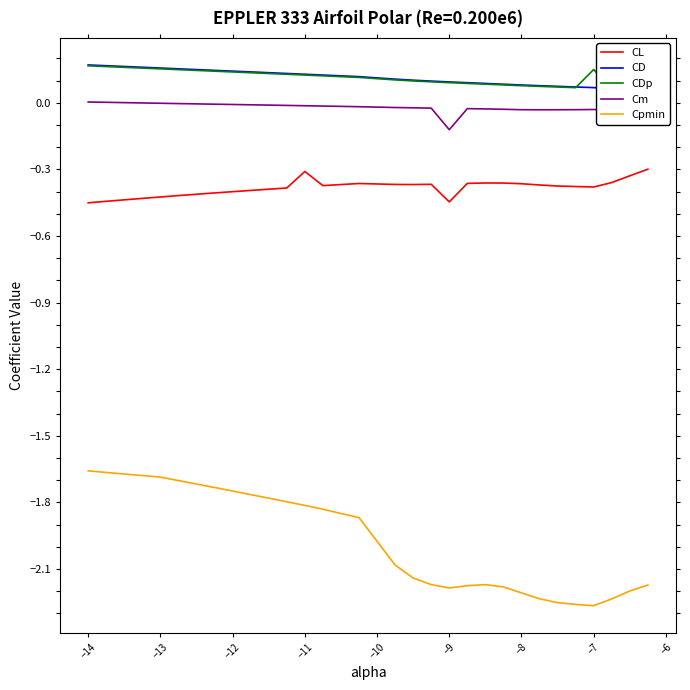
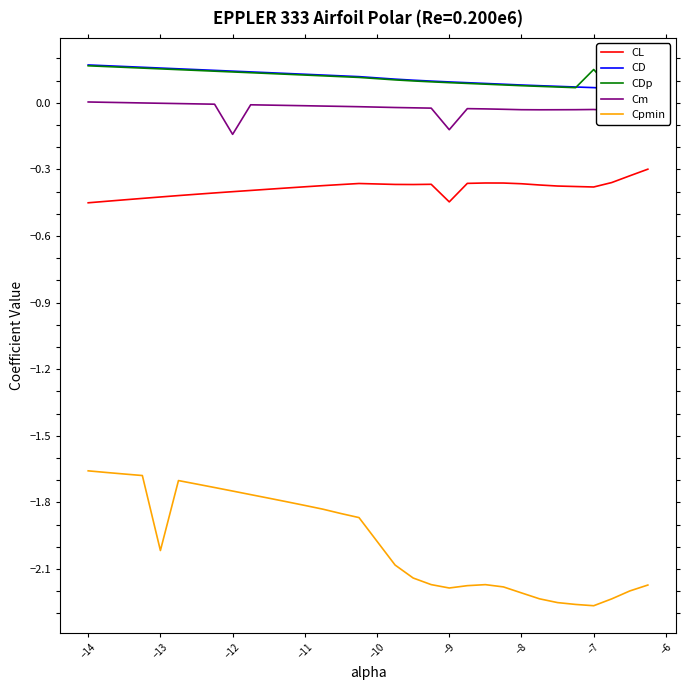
Cpmin, −13: -1.69 -> -2.02
Cm, −12: -0.01 -> -0.14
CL, −11: -0.31 -> -0.38
